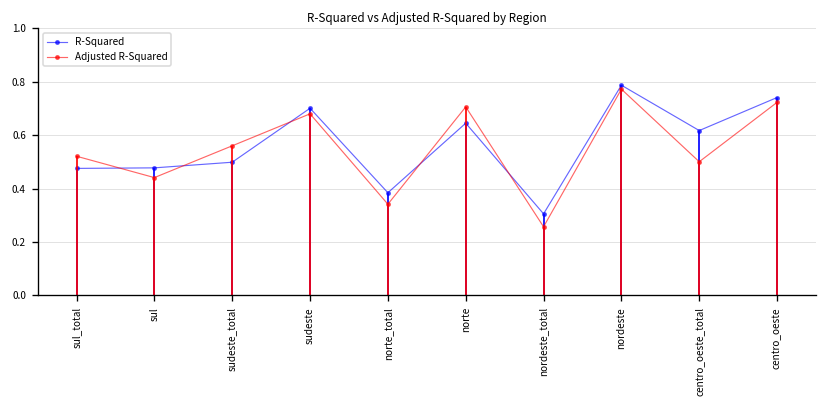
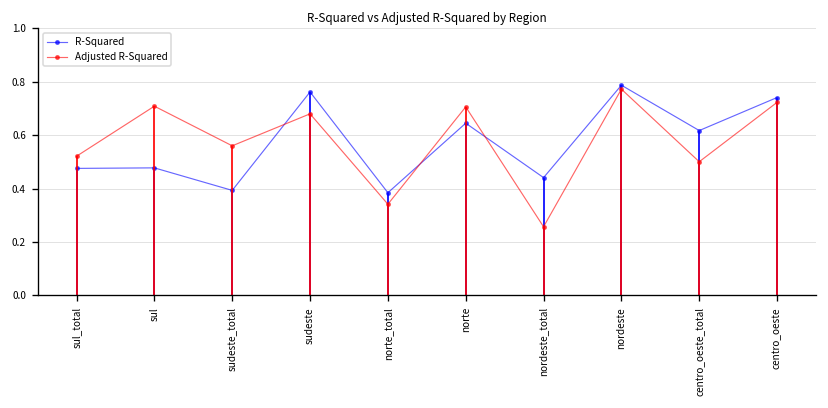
Adjusted R-Squared, sul: 0.44 -> 0.71
R-Squared, sudeste_total: 0.50 -> 0.39
R-Squared, sudeste: 0.70 -> 0.76
R-Squared, nordeste_total: 0.31 -> 0.44
